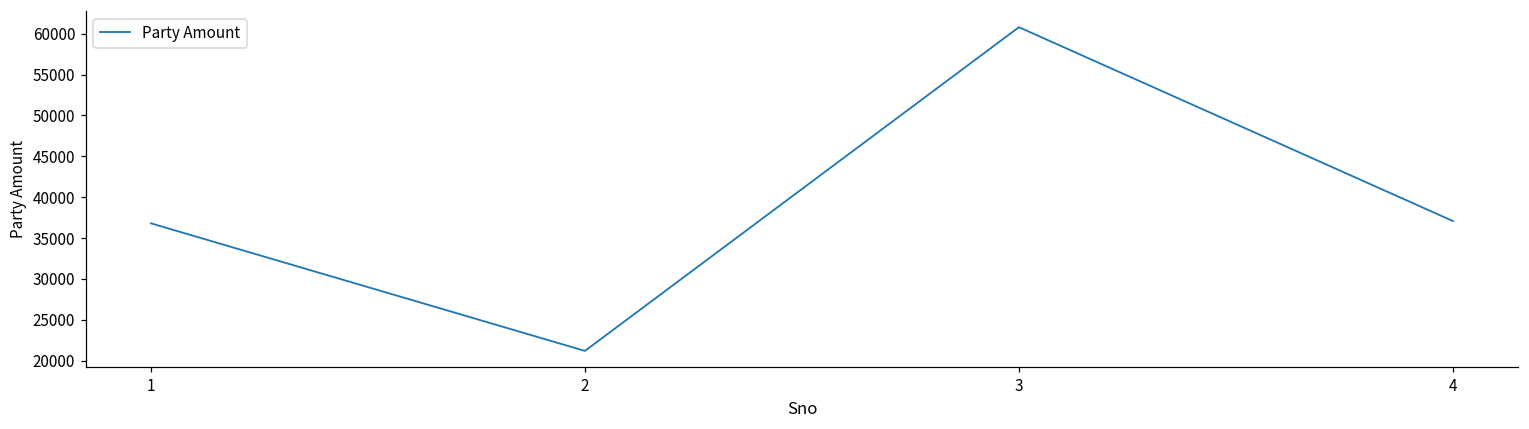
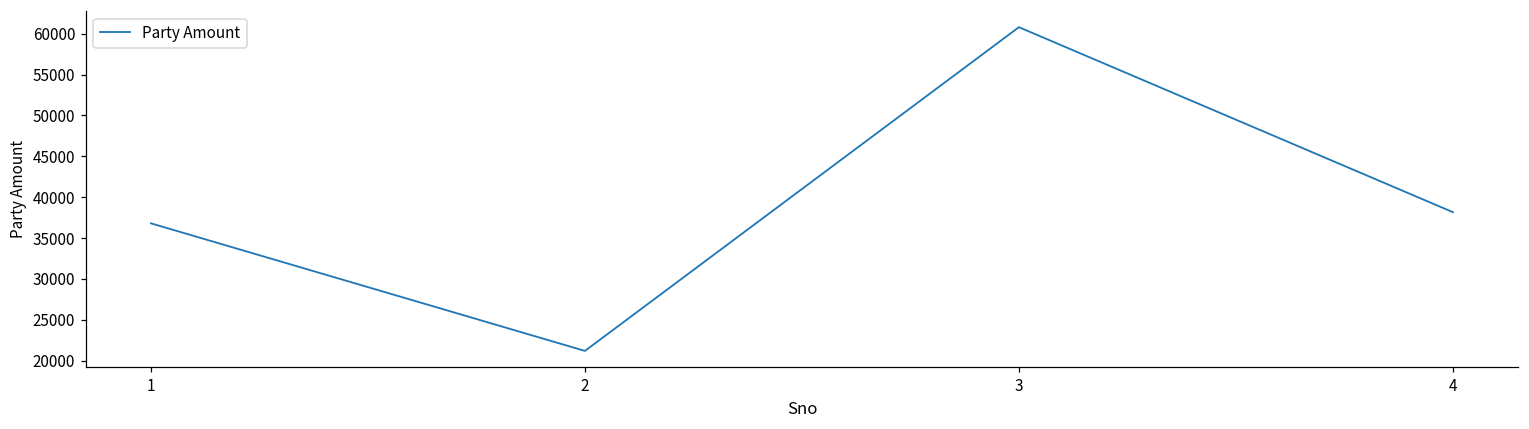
4: 37000 -> 38000
